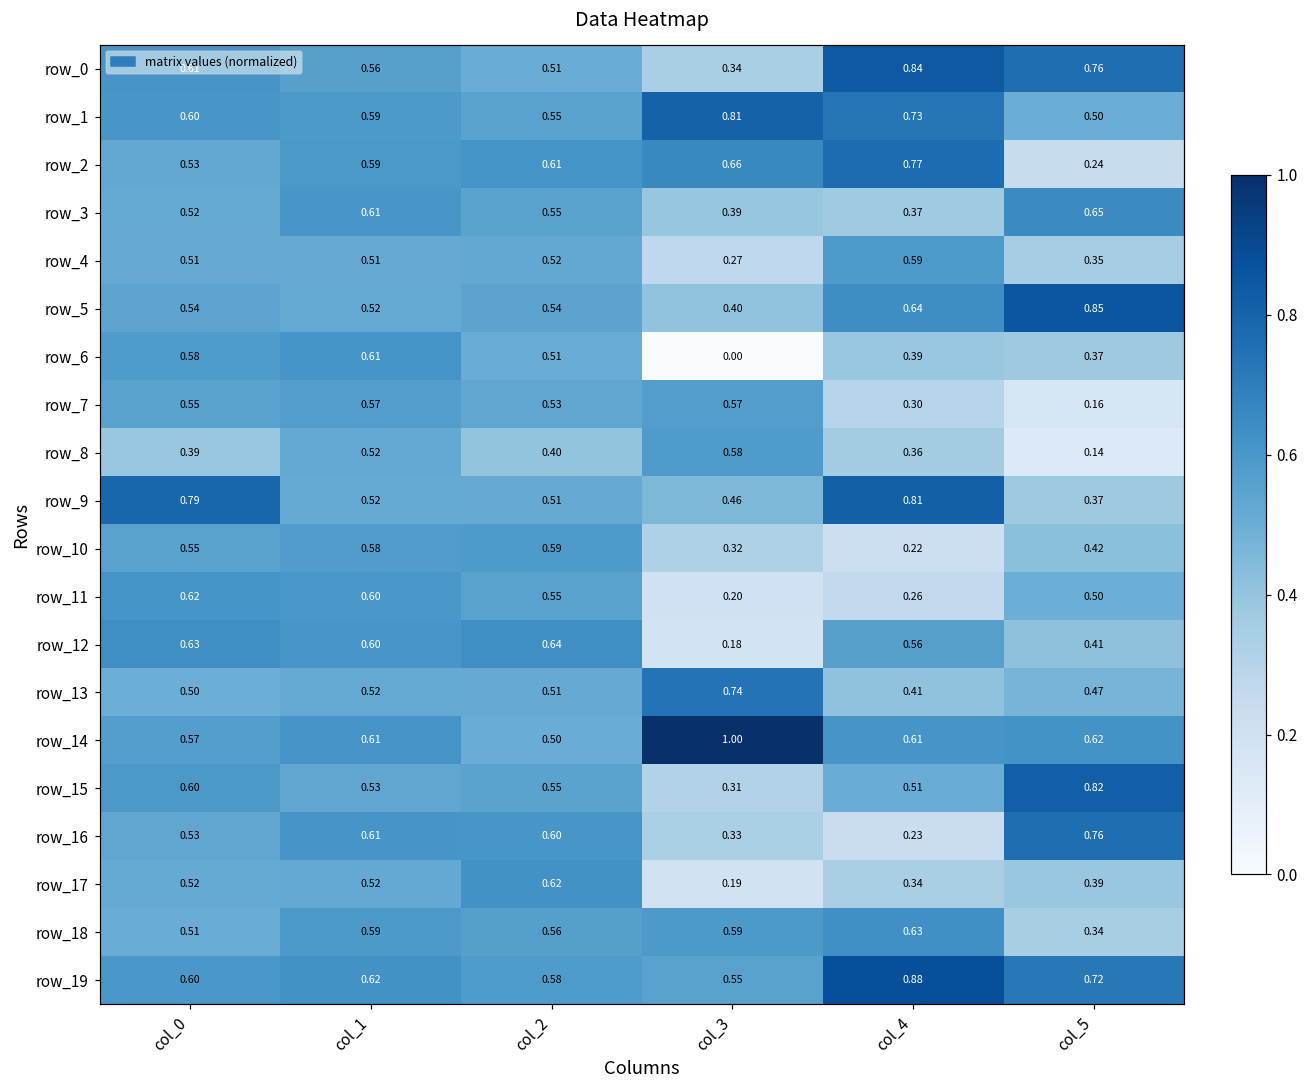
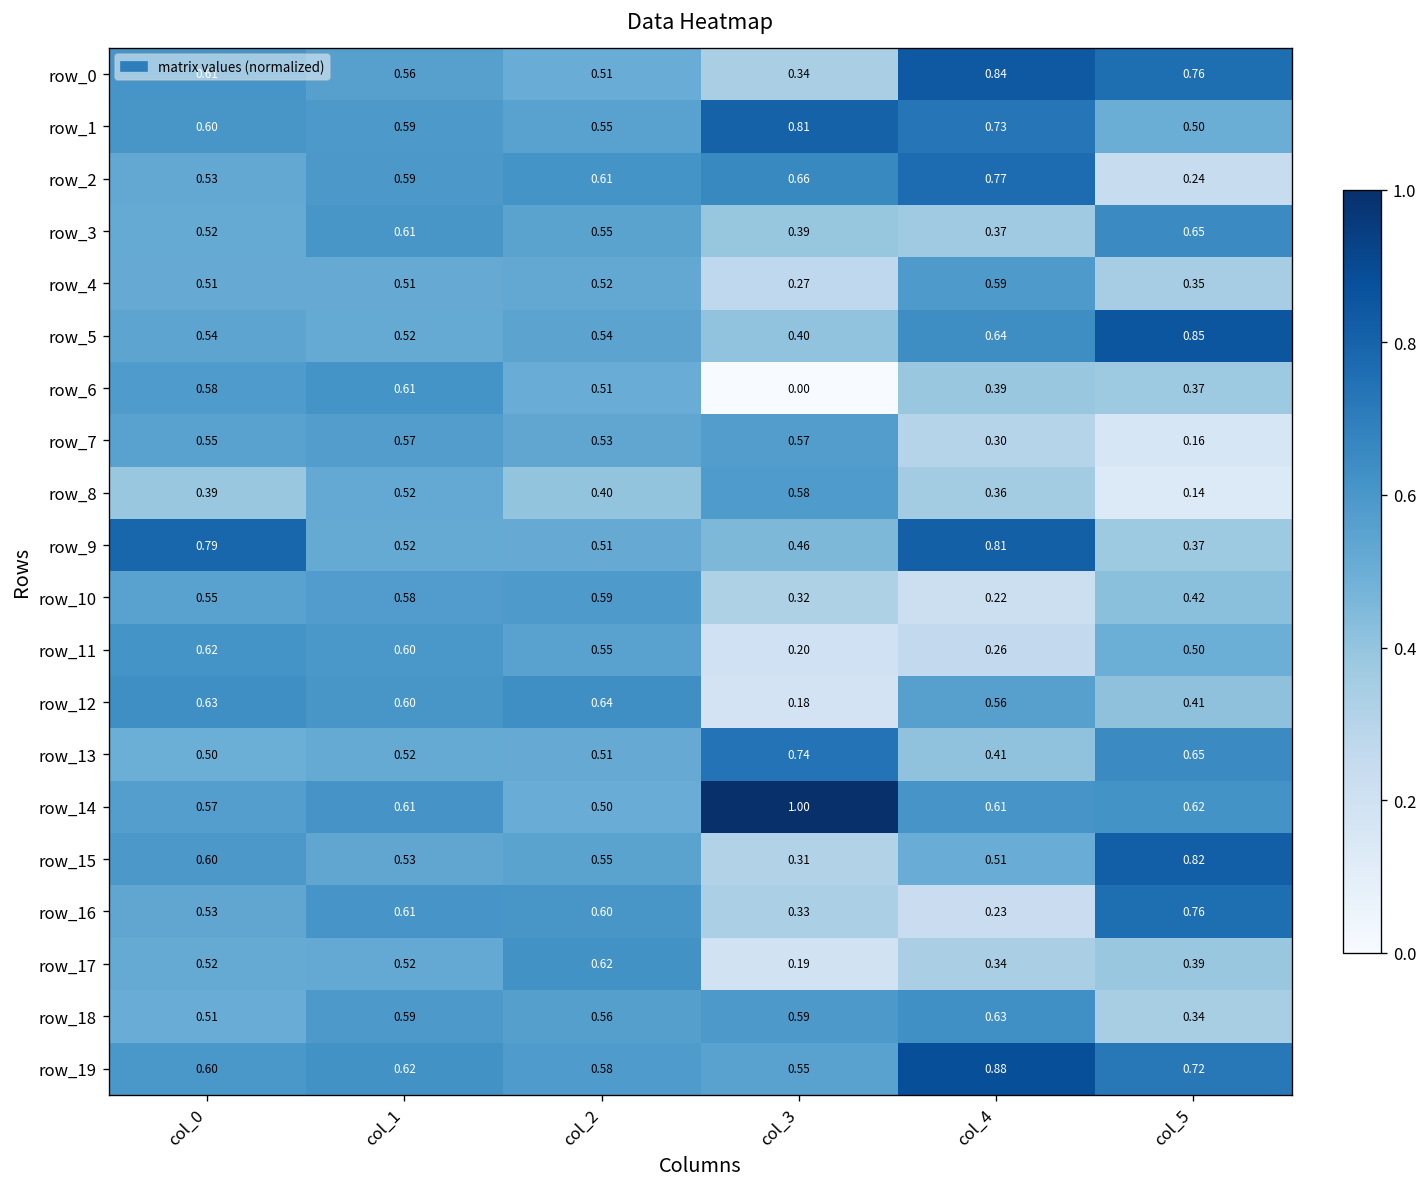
row_13, col_5: 0.47 -> 0.65
